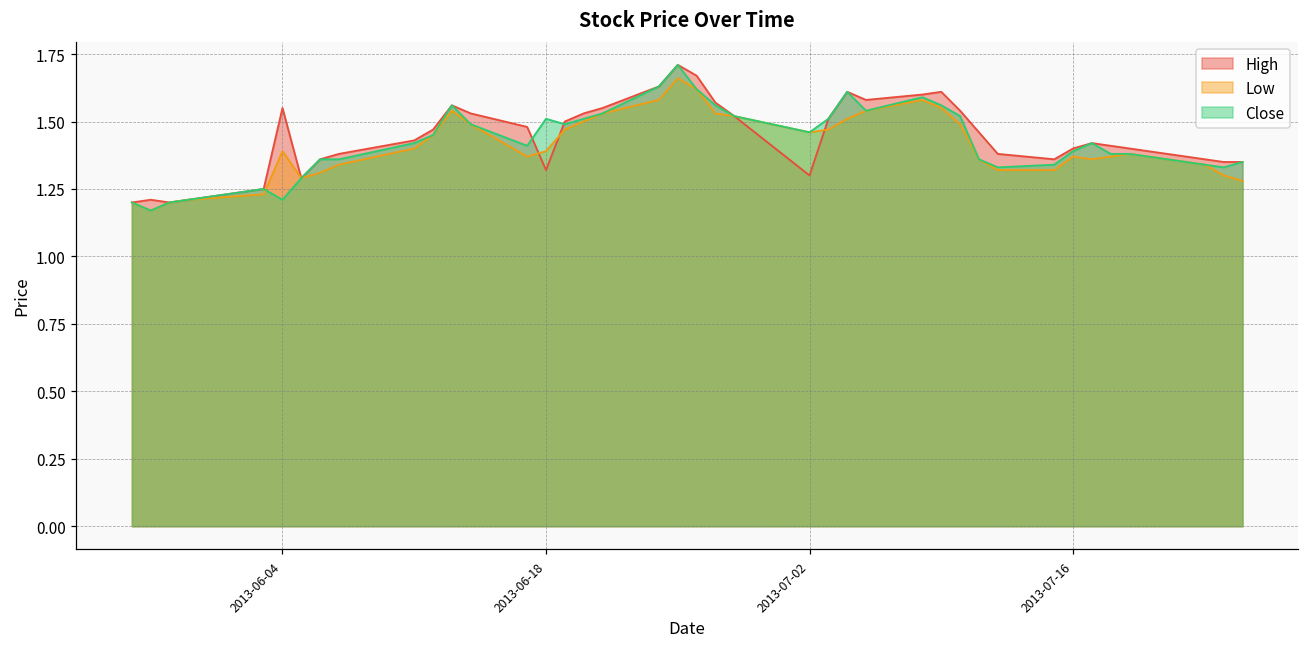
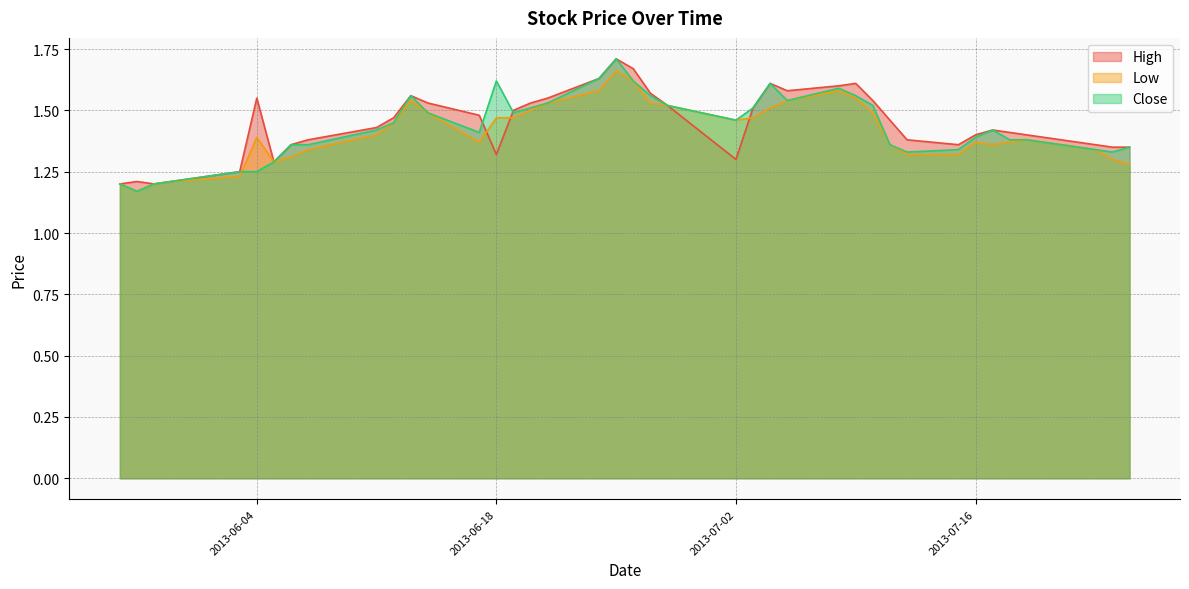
Close, 2013-06-04: 1.21 -> 1.25
Low, 2013-06-18: 1.39 -> 1.47
Close, 2013-06-18: 1.51 -> 1.62
